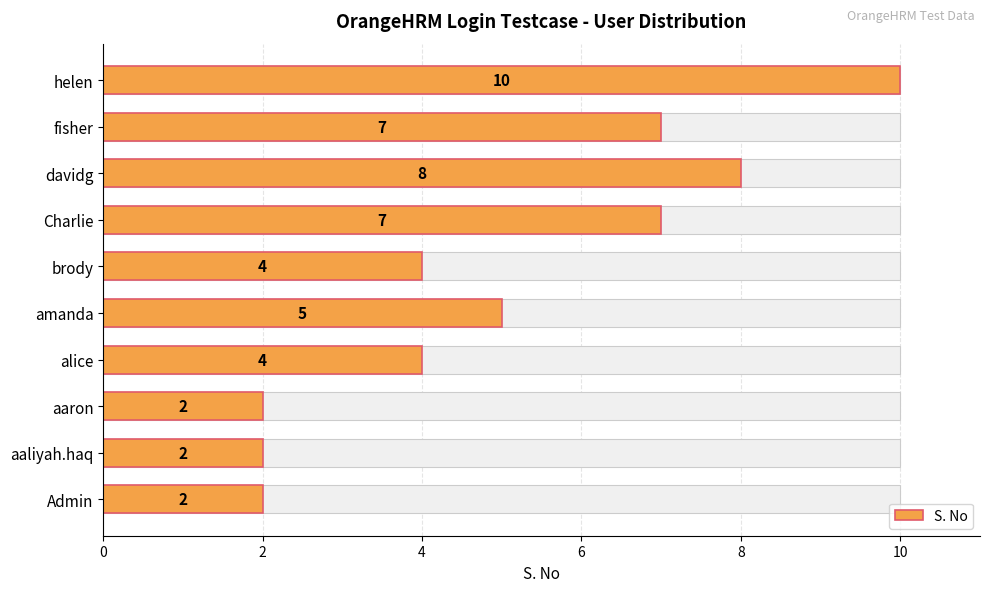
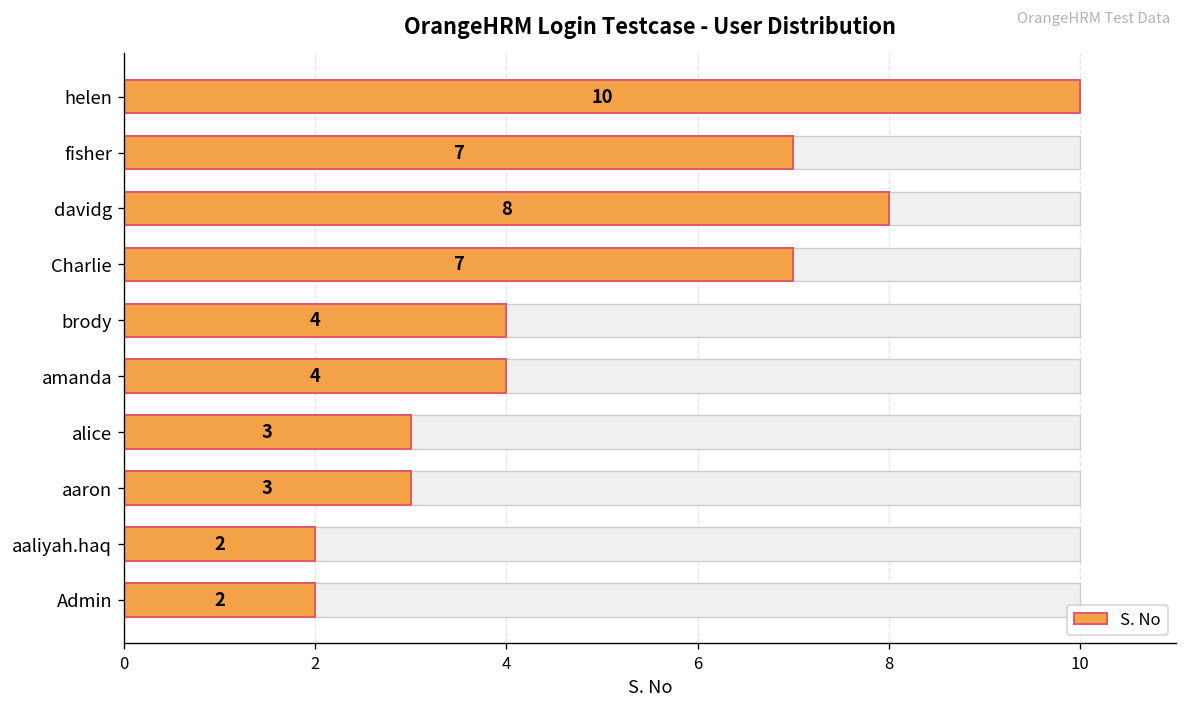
S. No, amanda: 5 -> 4
S. No, alice: 4 -> 3
S. No, aaron: 2 -> 3
